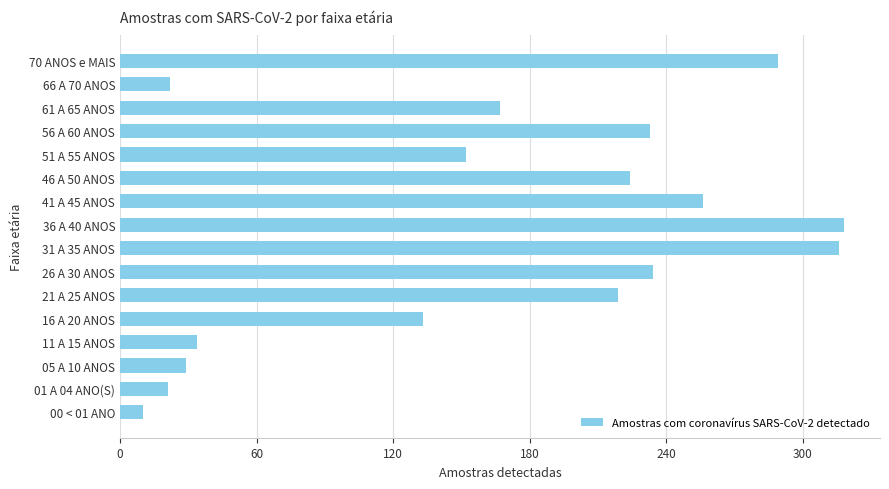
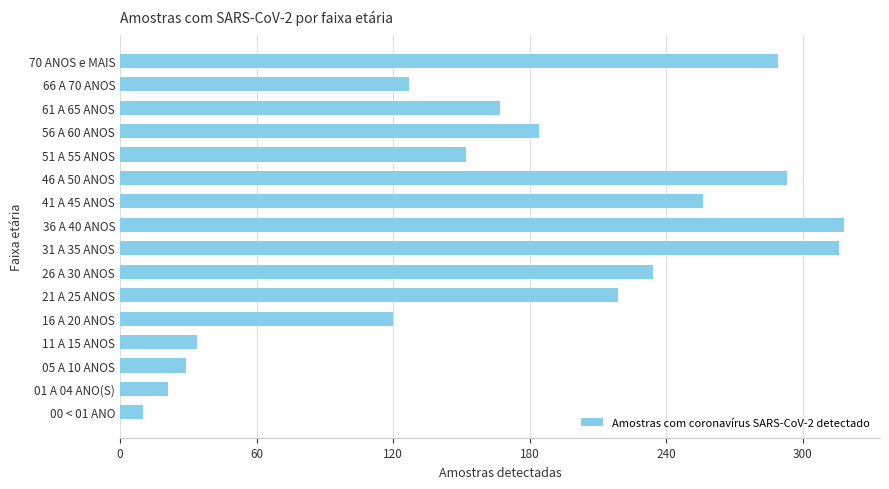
66 A 70 ANOS: 22 -> 127
56 A 60 ANOS: 233 -> 184
46 A 50 ANOS: 224 -> 293
16 A 20 ANOS: 133 -> 120
